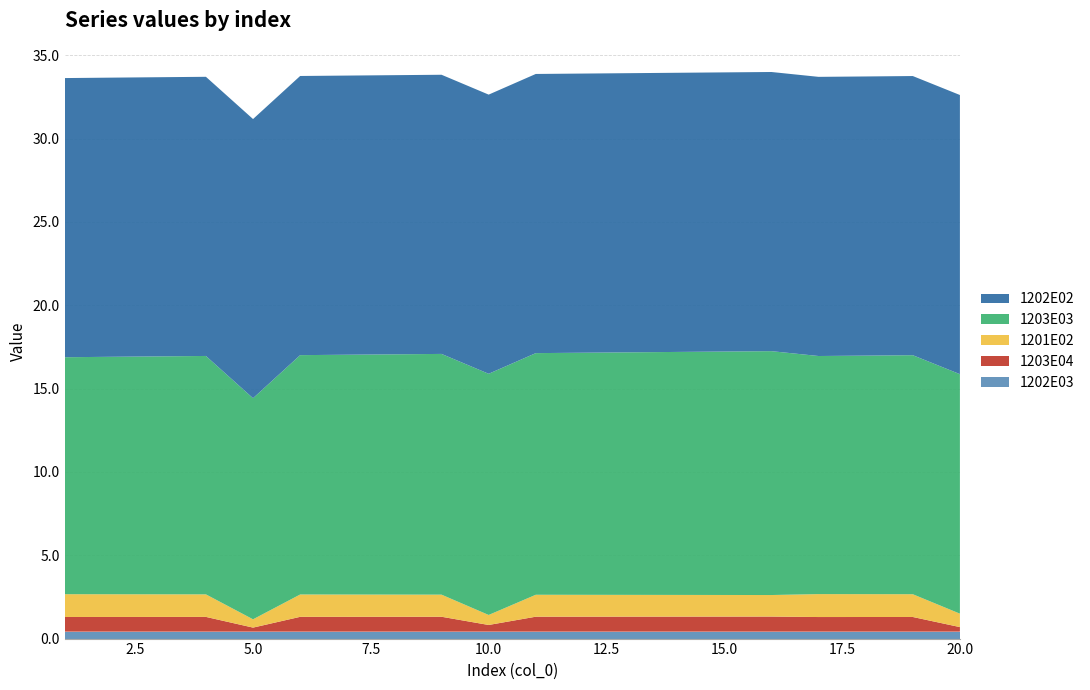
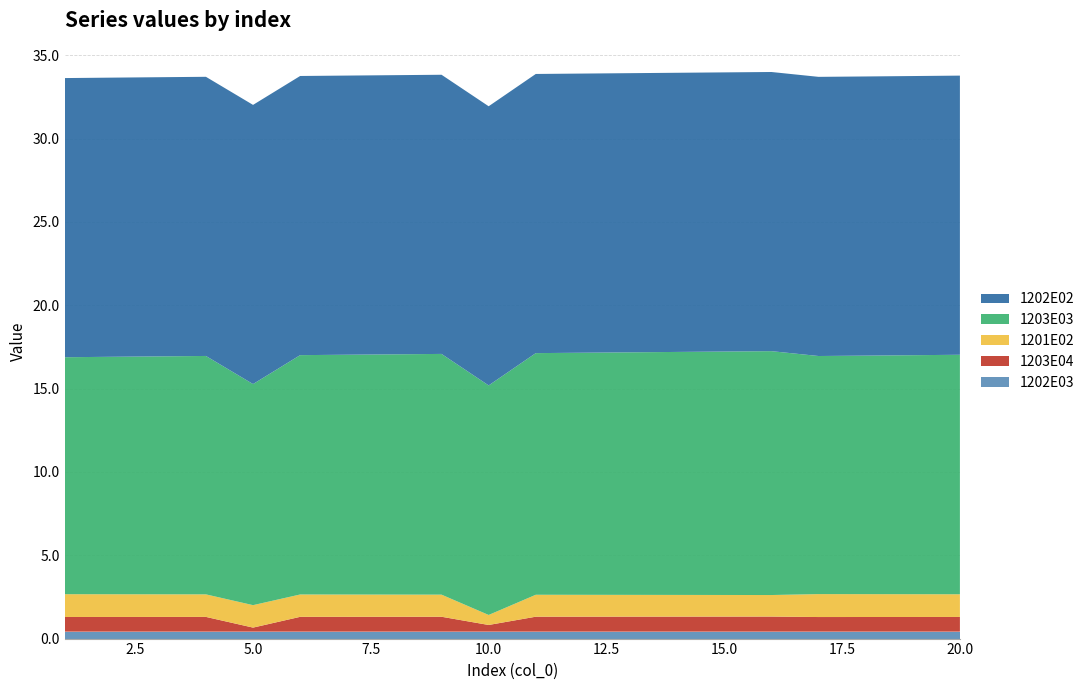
1201E02, 5.0: 0.5 -> 1.3
1203E03, 10.0: 14.5 -> 13.8
1203E04, 20.0: 0.3 -> 0.9
1201E02, 20.0: 0.8 -> 1.4
